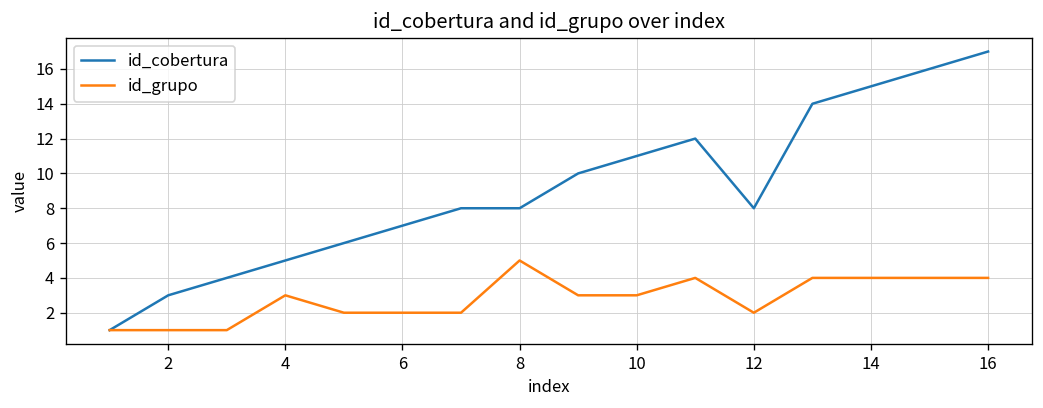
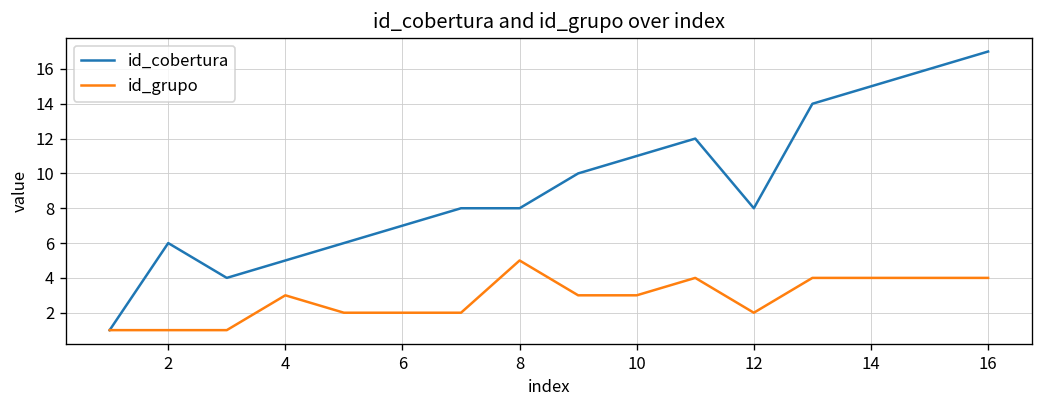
id_cobertura, 2: 3 -> 6
